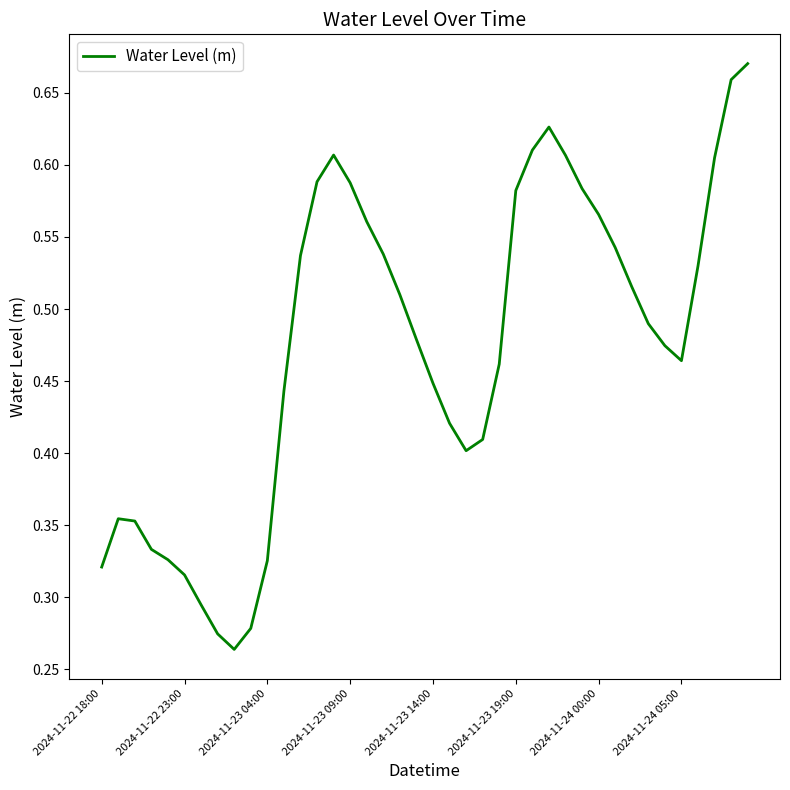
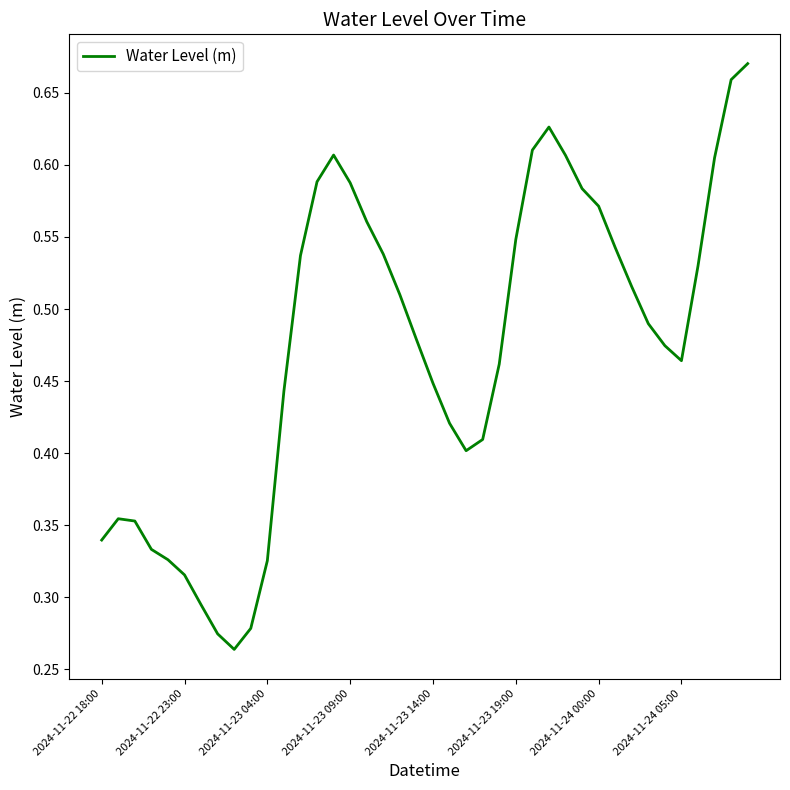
2024-11-22 18:00: 0.321 -> 0.340
2024-11-23 19:00: 0.582 -> 0.548
2024-11-24 00:00: 0.566 -> 0.571
